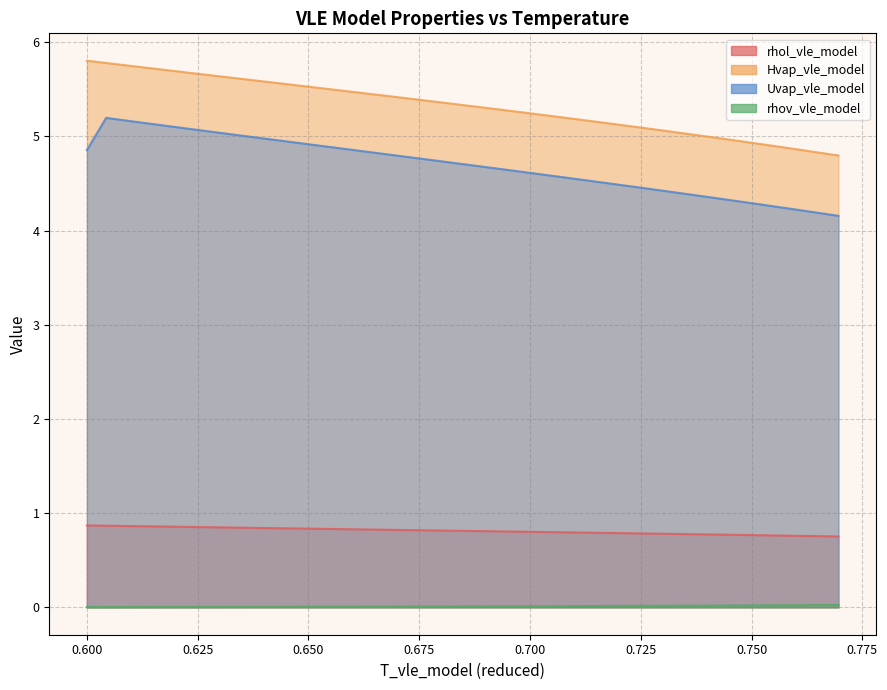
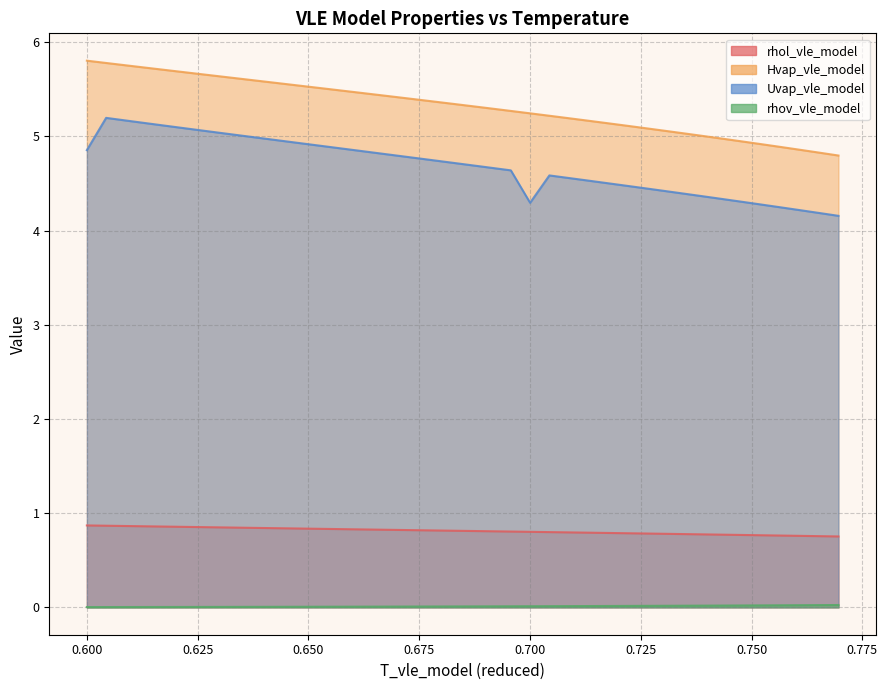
Uvap_vle_model, 0.700: 4.6 -> 4.3
